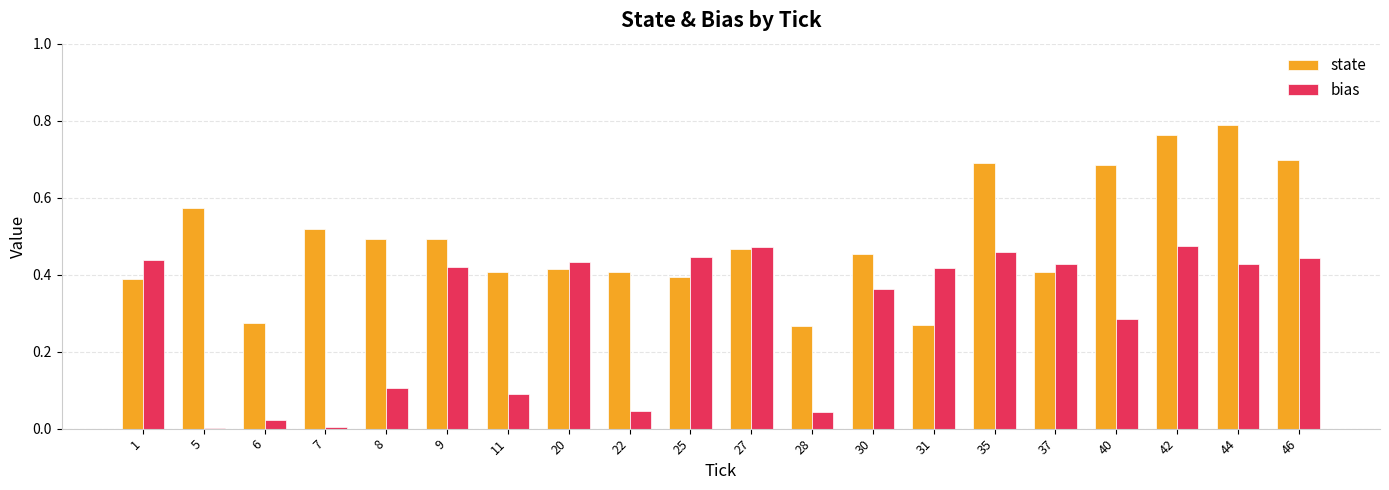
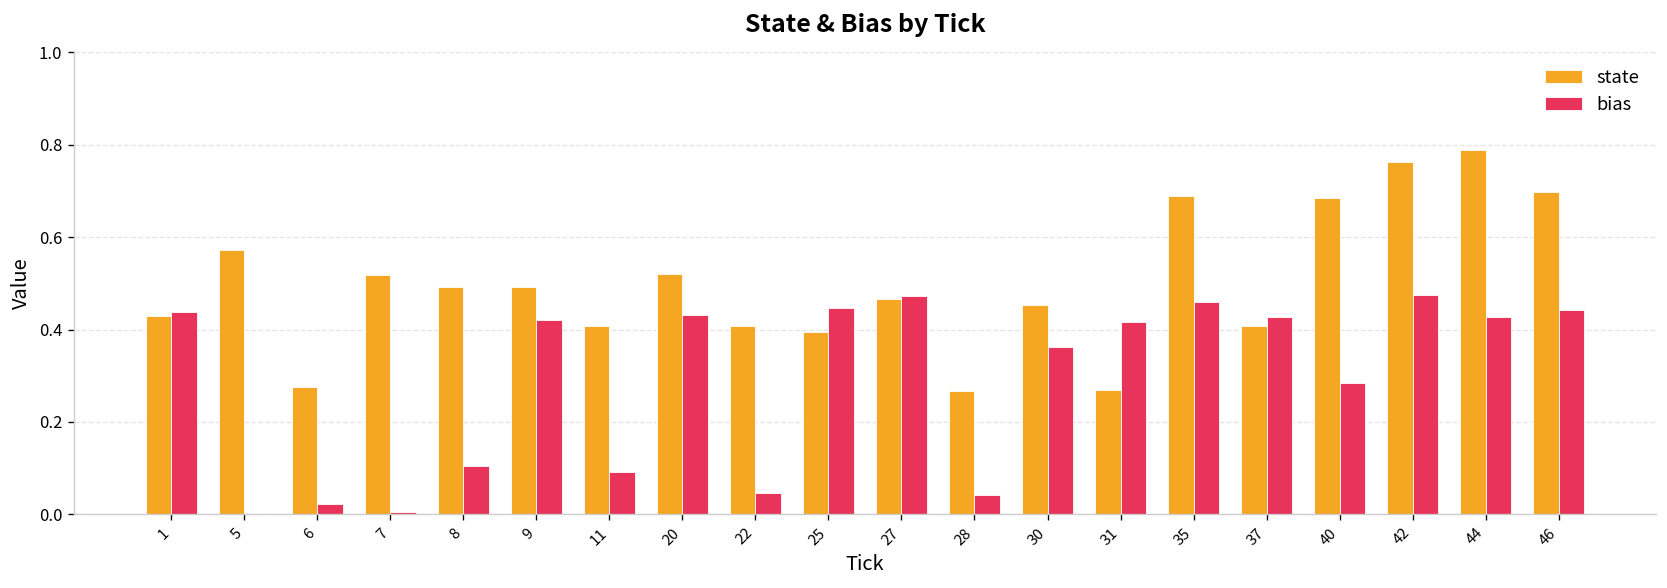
state, 1: 0.39 -> 0.43
state, 20: 0.41 -> 0.52
